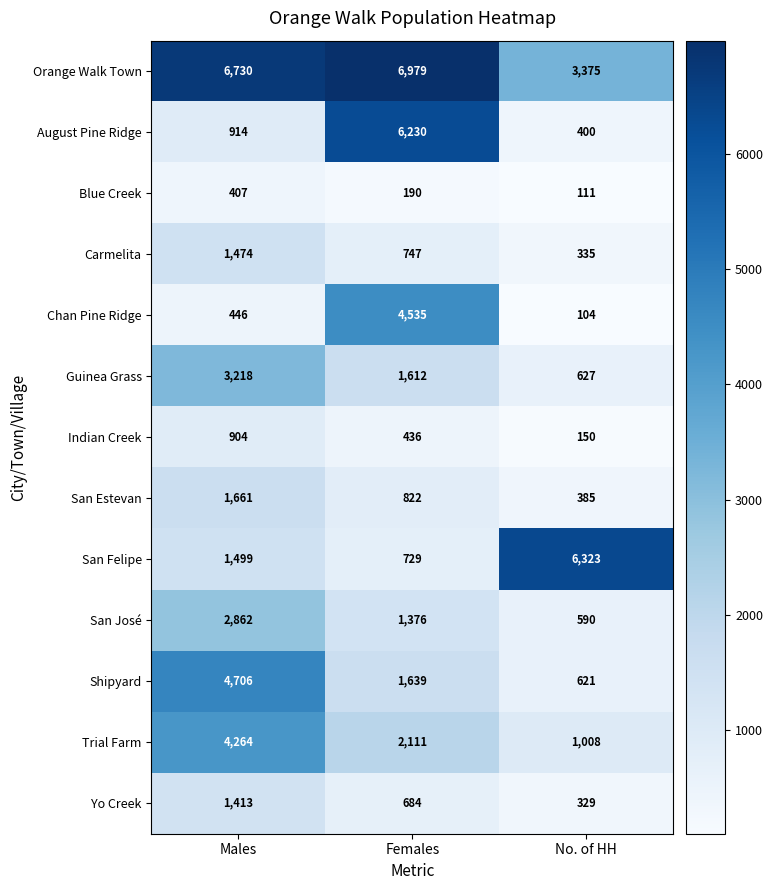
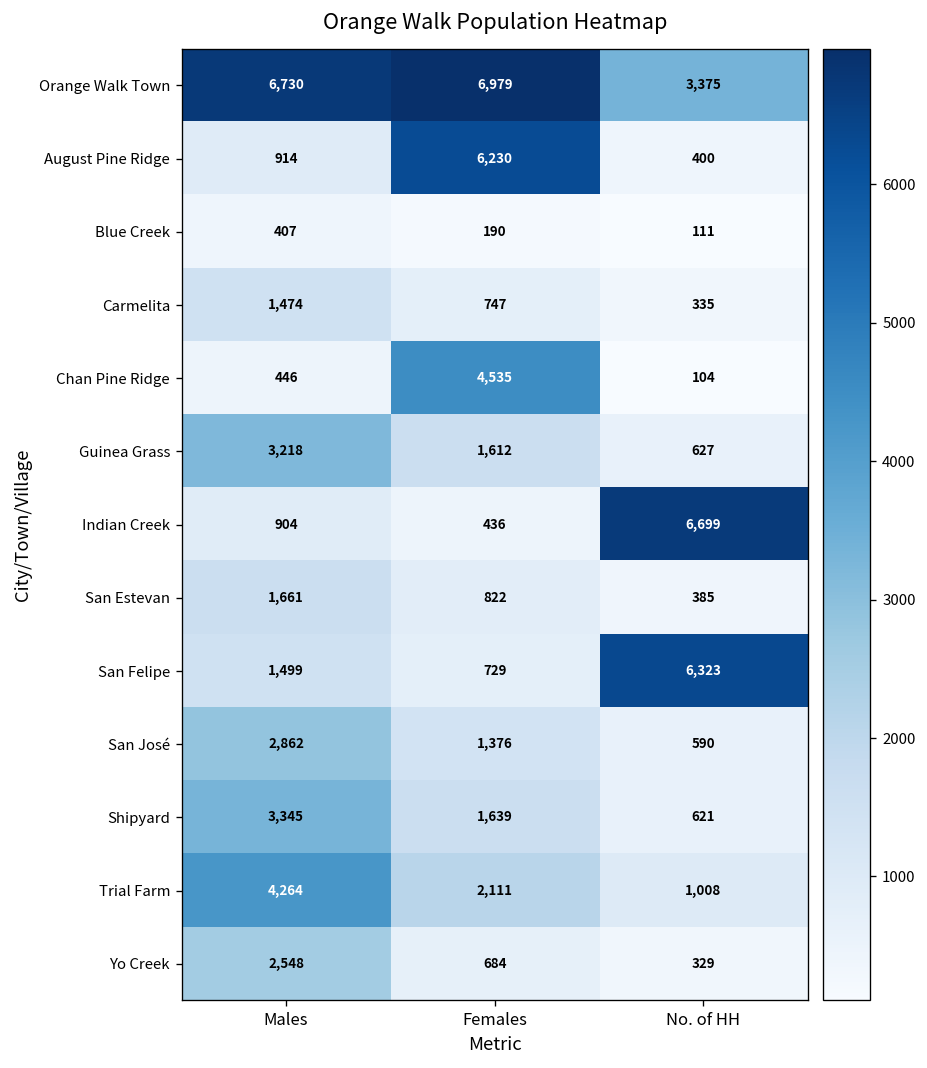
Indian Creek, No. of HH: 150 -> 6,699
Shipyard, Males: 4,706 -> 3,345
Yo Creek, Males: 1,413 -> 2,548
